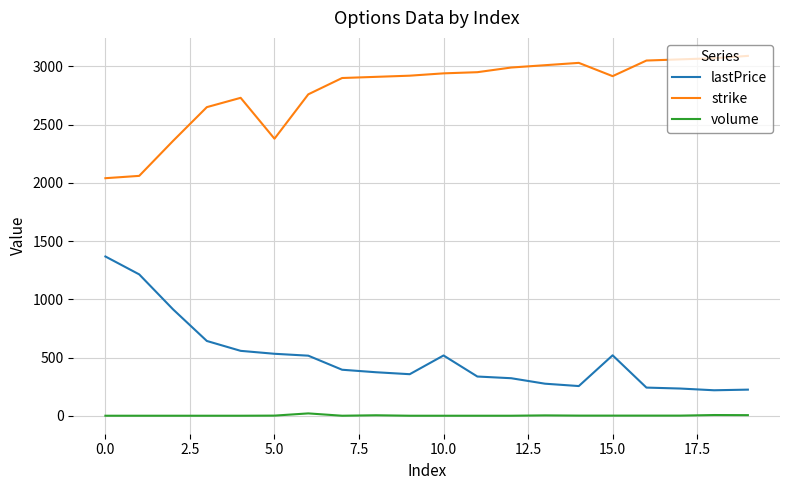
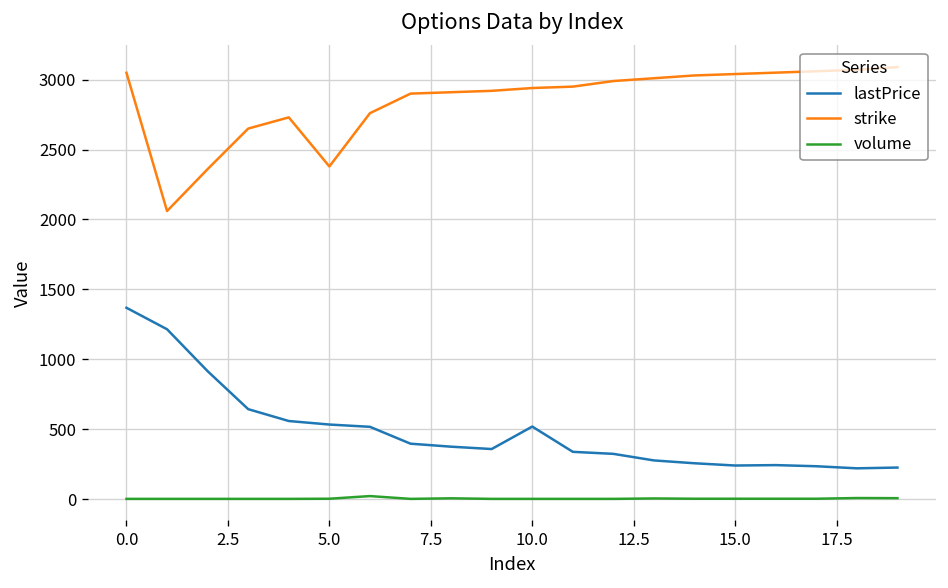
strike, 0.0: 2040 -> 3050
lastPrice, 15.0: 520 -> 240
strike, 15.0: 2920 -> 3040
